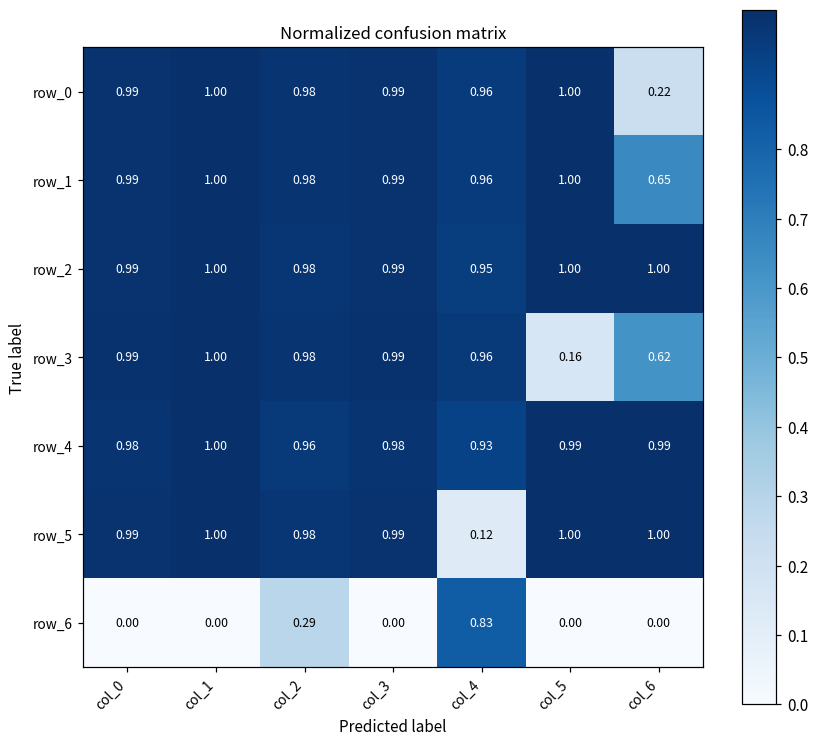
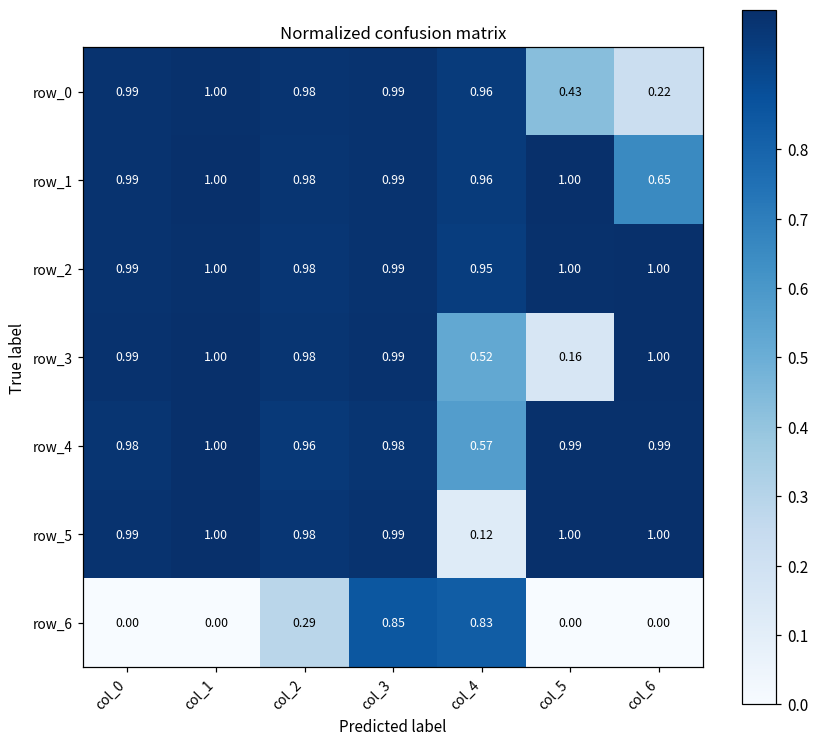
row_0, col_5: 1.00 -> 0.43
row_3, col_4: 0.96 -> 0.52
row_3, col_6: 0.62 -> 1.00
row_4, col_4: 0.93 -> 0.57
row_6, col_3: 0.00 -> 0.85
